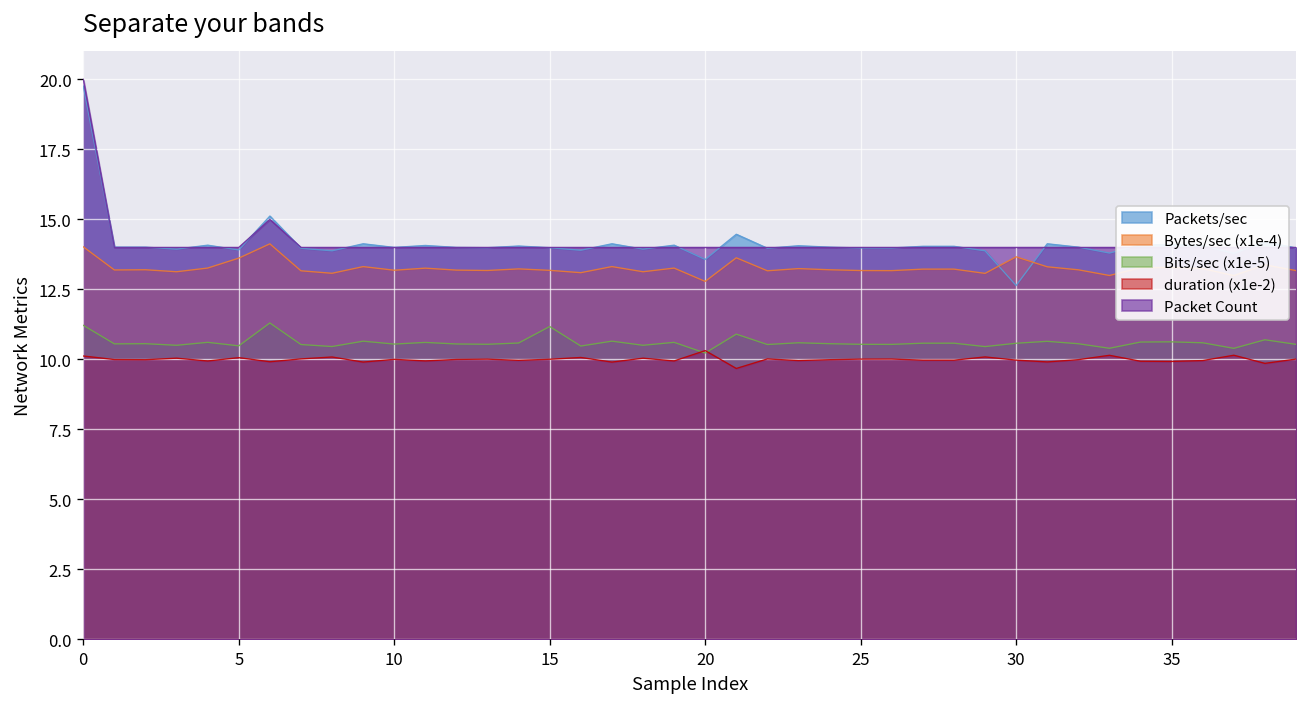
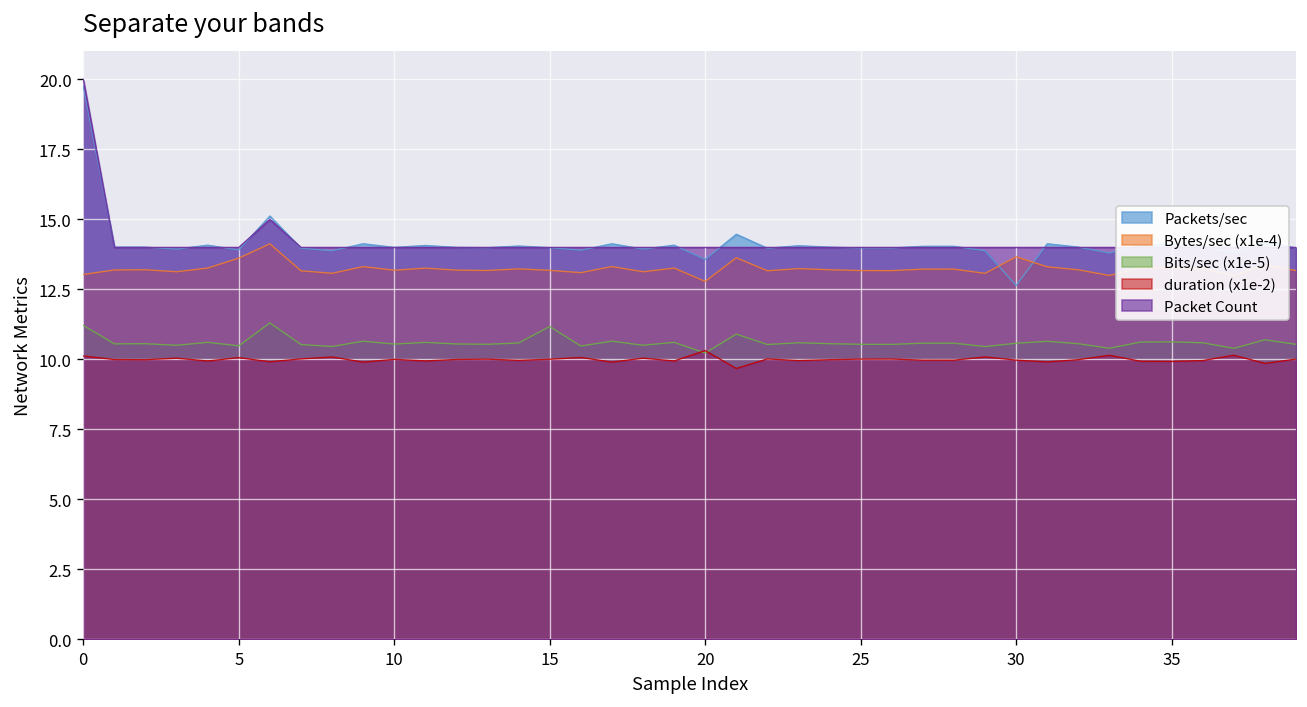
Bytes/sec (x1e-4), 0: 14.0 -> 13.0
